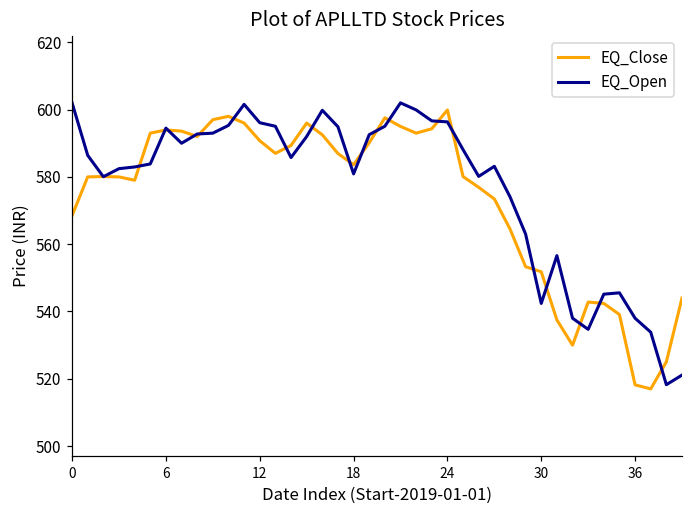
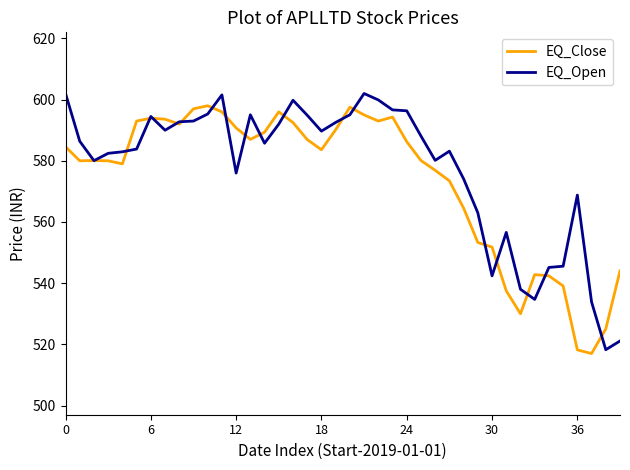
EQ_Close, 0: 569 -> 585
EQ_Open, 12: 596 -> 576
EQ_Open, 18: 581 -> 590
EQ_Close, 24: 600 -> 586
EQ_Open, 36: 538 -> 569
